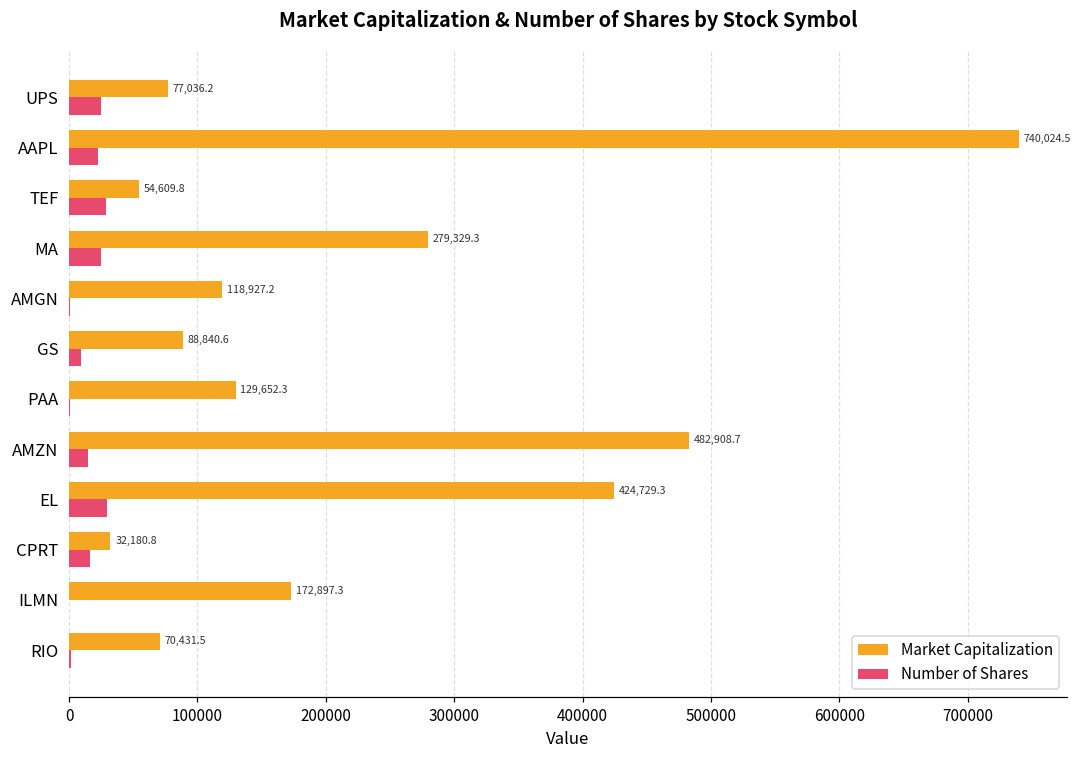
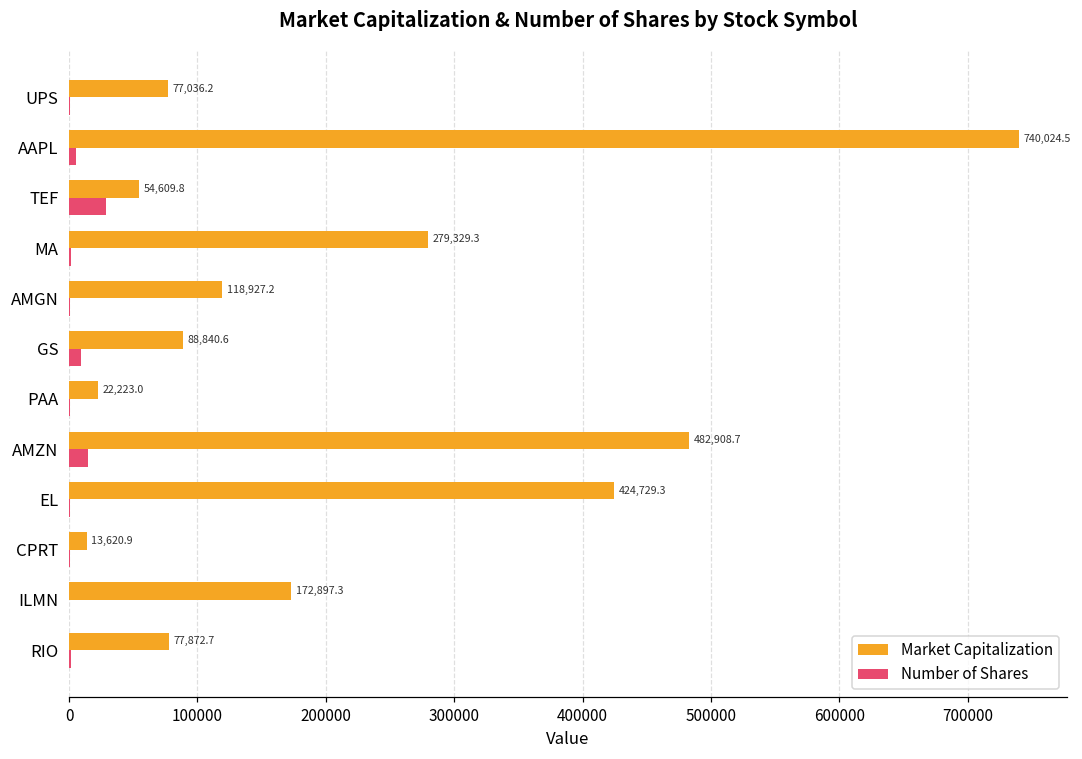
Number of Shares, UPS: 25000 -> 1000
Number of Shares, AAPL: 23000 -> 5000
Number of Shares, MA: 25000 -> 1000
Market Capitalization, PAA: 129,652.3 -> 22,223.0
Number of Shares, EL: 30000 -> 0
Market Capitalization, CPRT: 32,180.8 -> 13,620.9
Number of Shares, CPRT: 16000 -> 0
Market Capitalization, RIO: 70,431.5 -> 77,872.7
